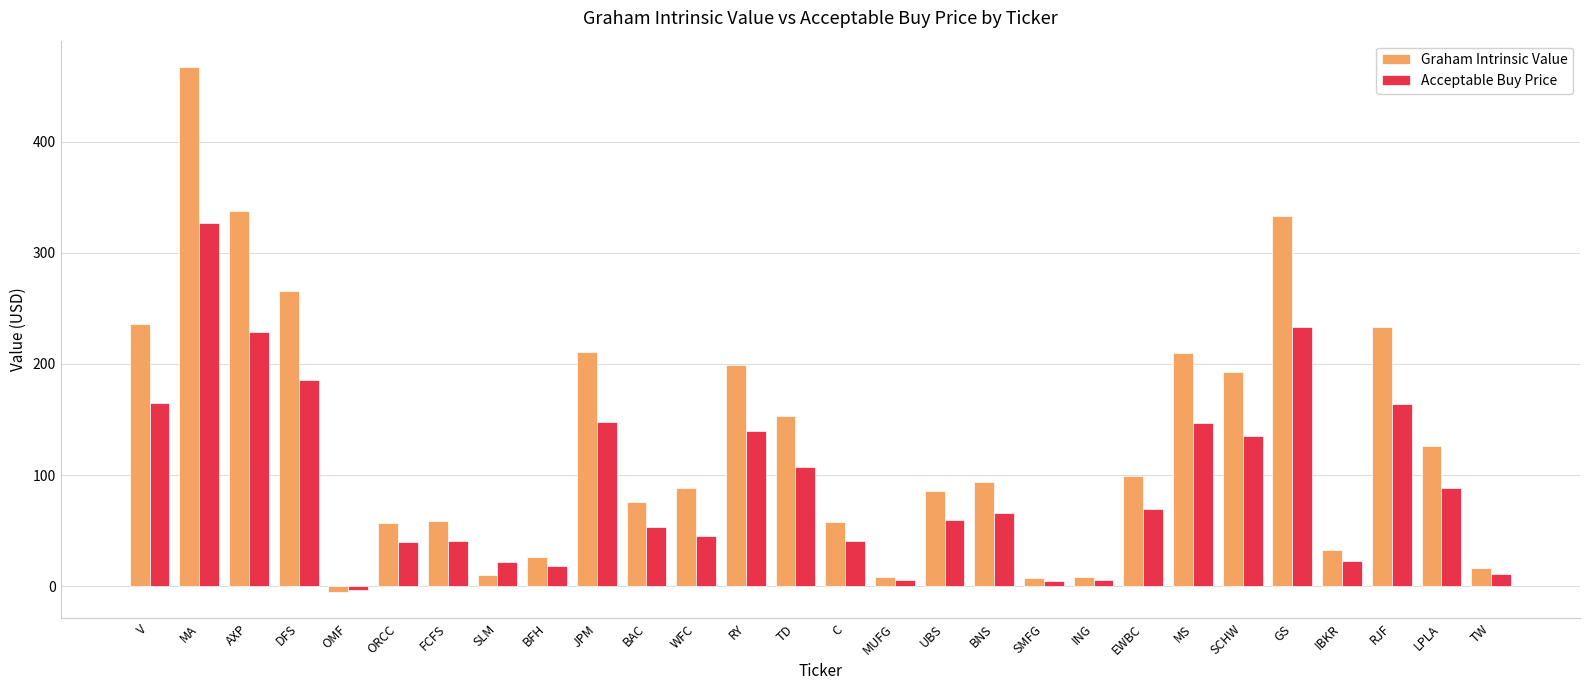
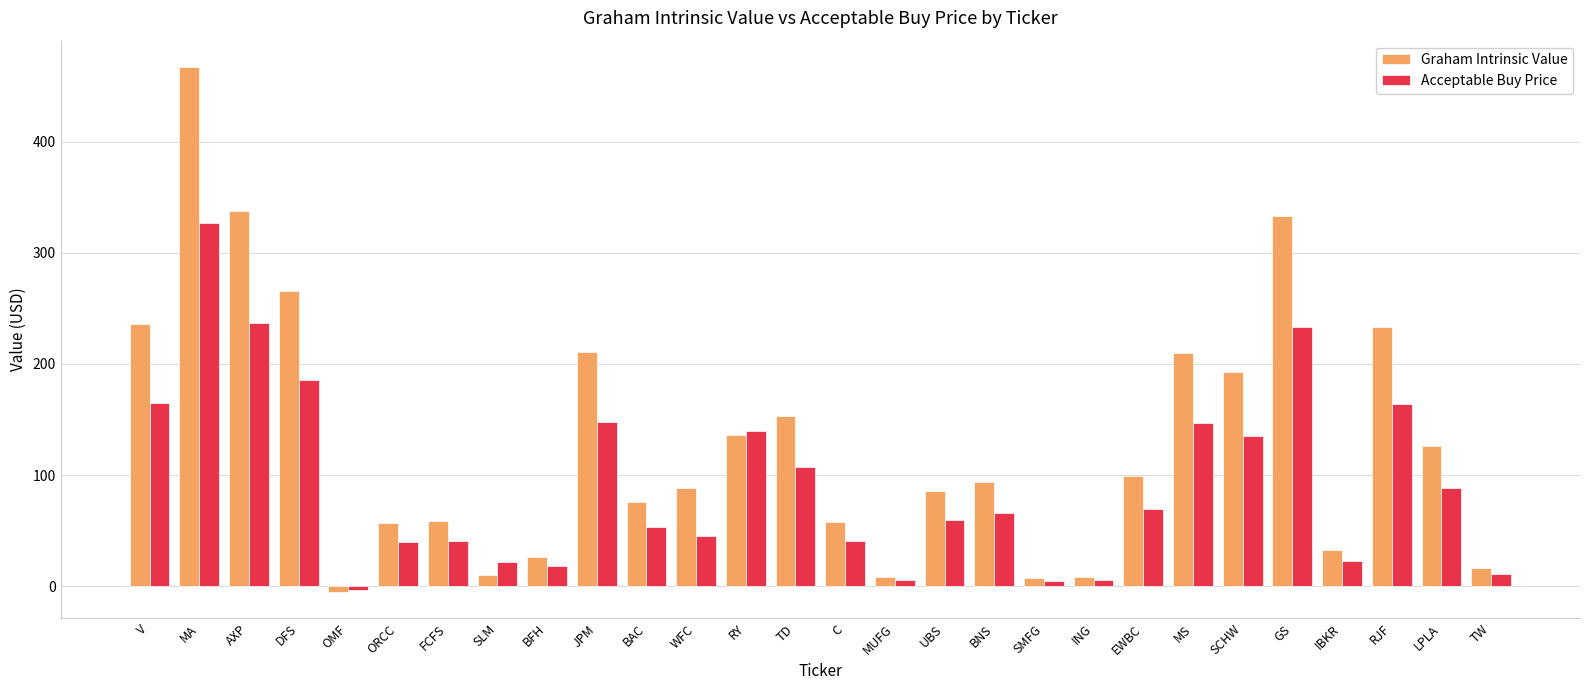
Acceptable Buy Price, AXP: 229 -> 236
Graham Intrinsic Value, RY: 199 -> 136
